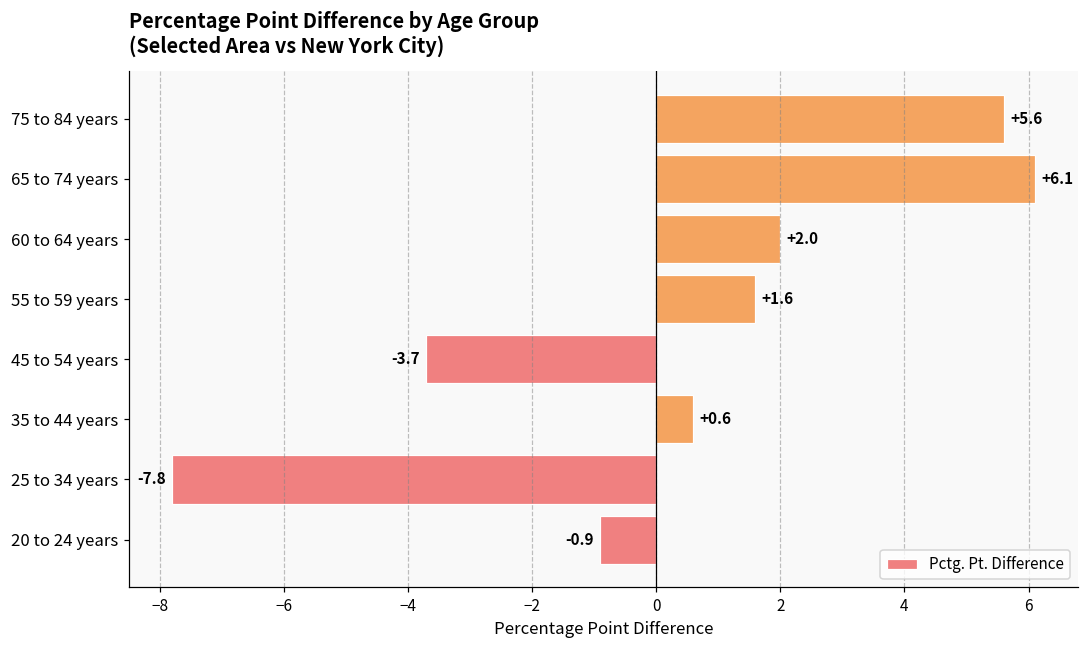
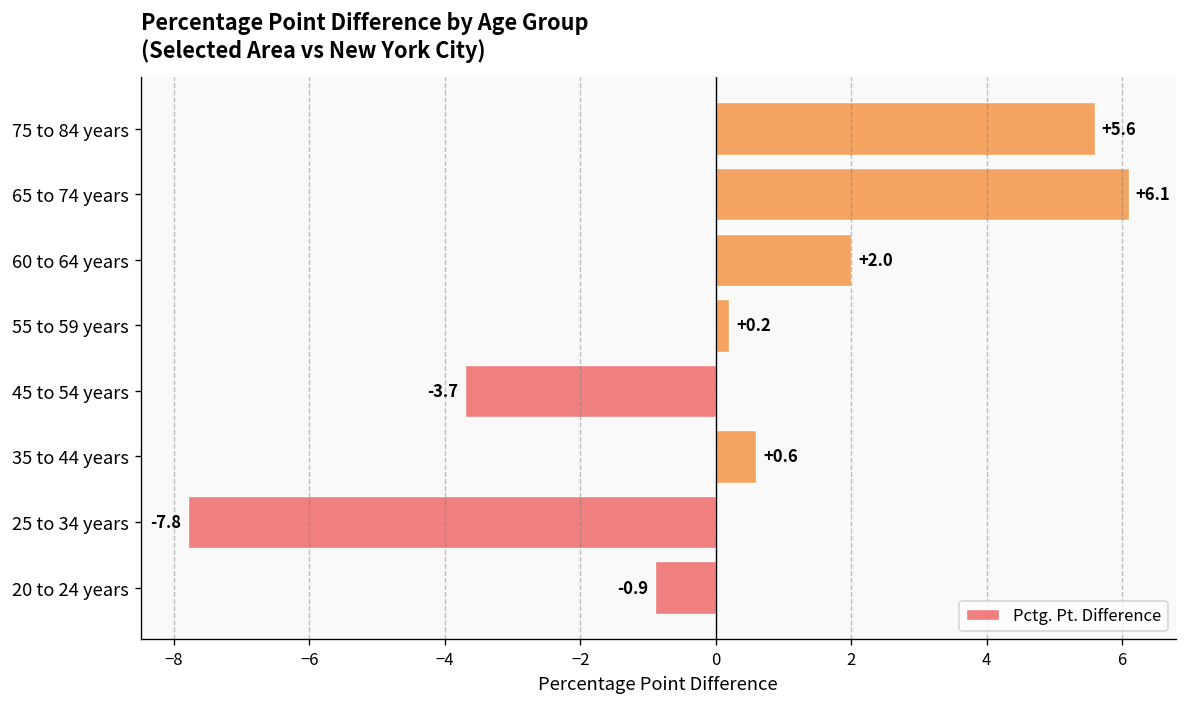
55 to 59 years: +1.6 -> +0.2
